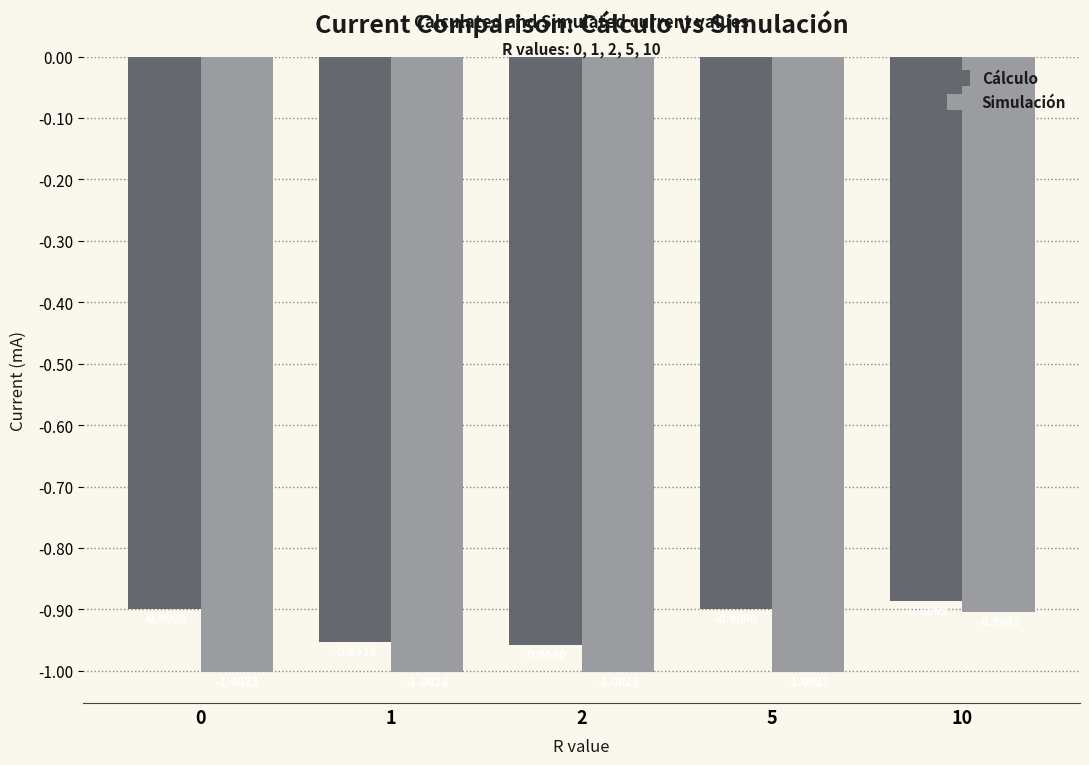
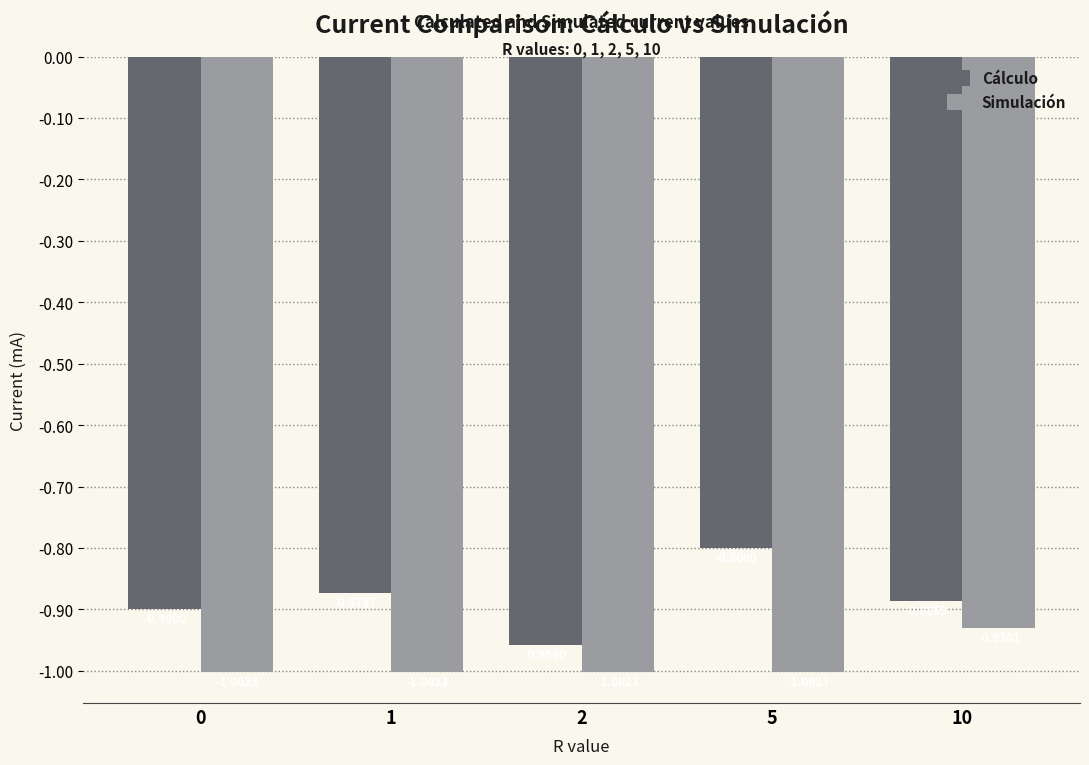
Cálculo, 1: -0.95 -> -0.87
Cálculo, 5: -0.9 -> -0.8
Simulación, 10: -0.90 -> -0.93
